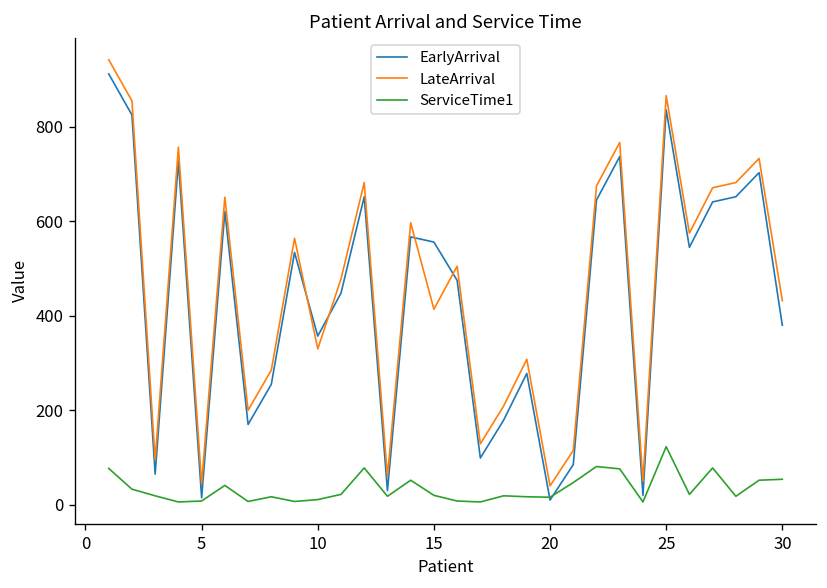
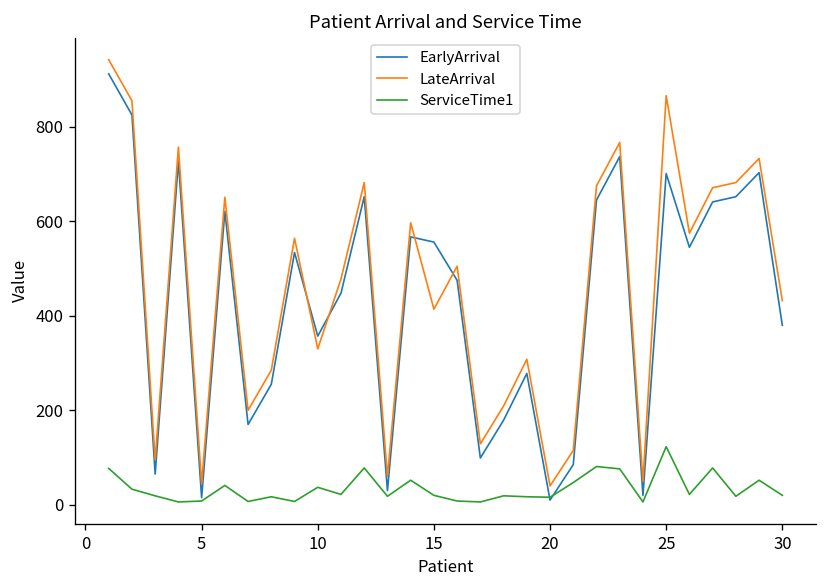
ServiceTime1, 10: 10 -> 40
EarlyArrival, 25: 840 -> 700
ServiceTime1, 30: 50 -> 20
